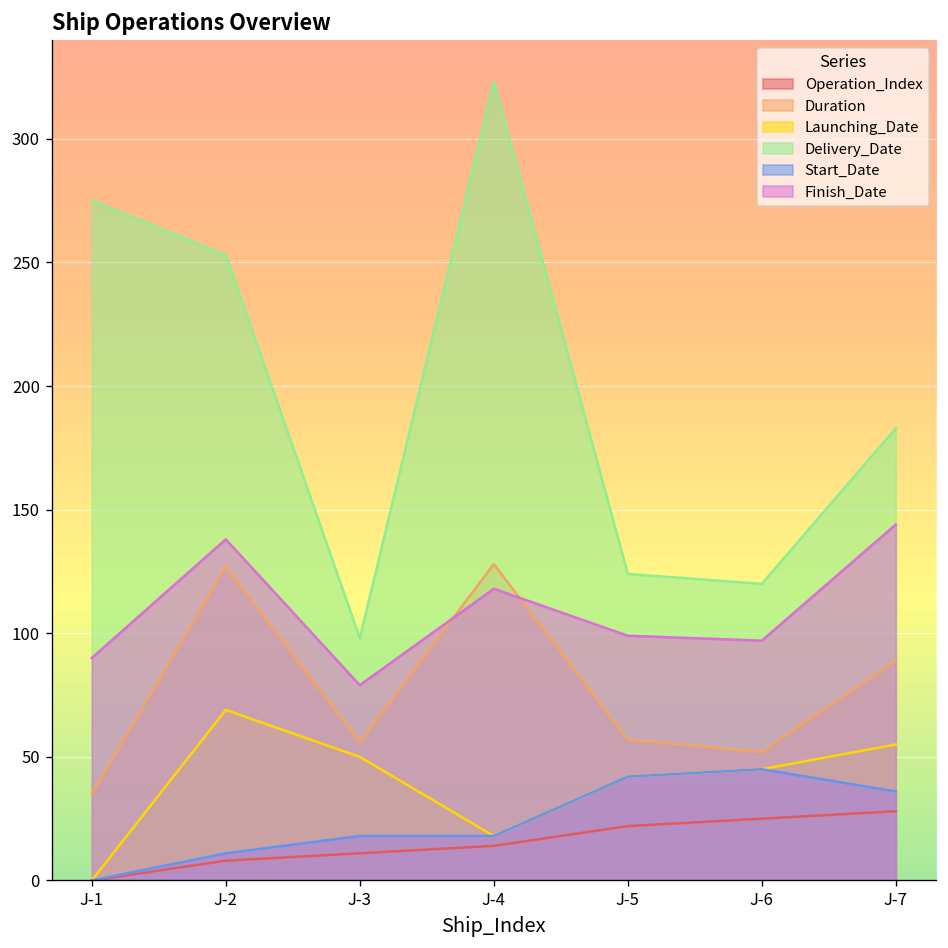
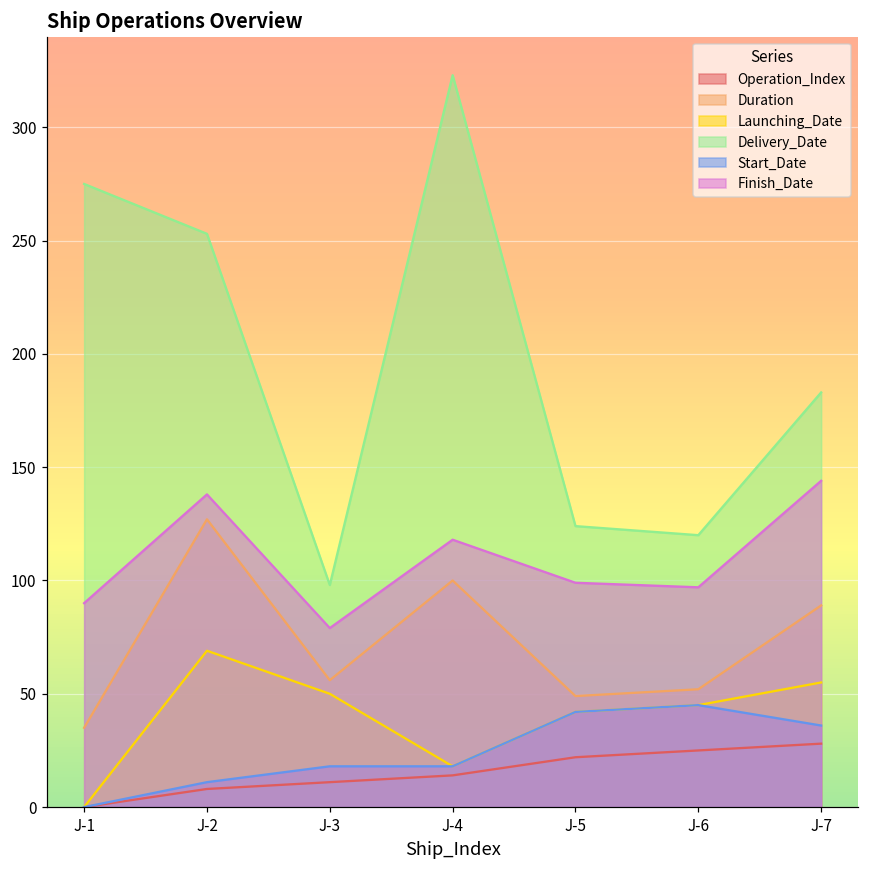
Duration, J-4: 128 -> 100
Duration, J-5: 57 -> 49
